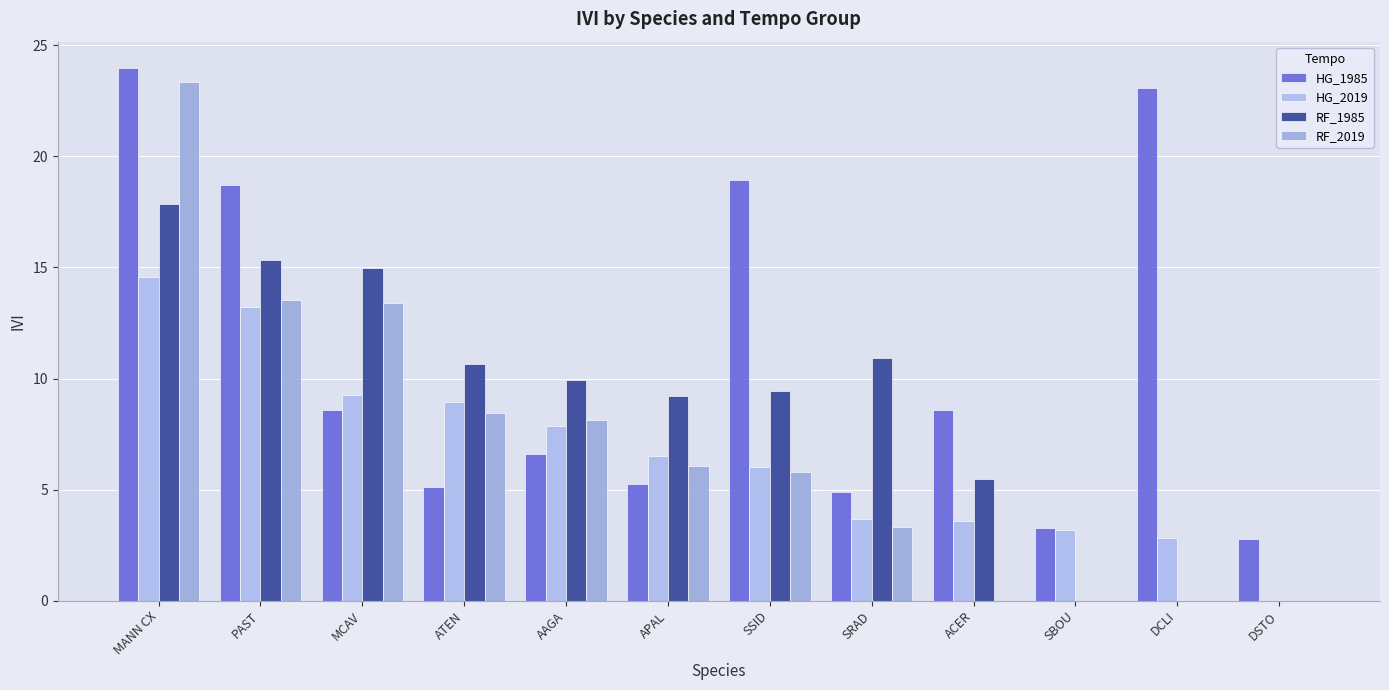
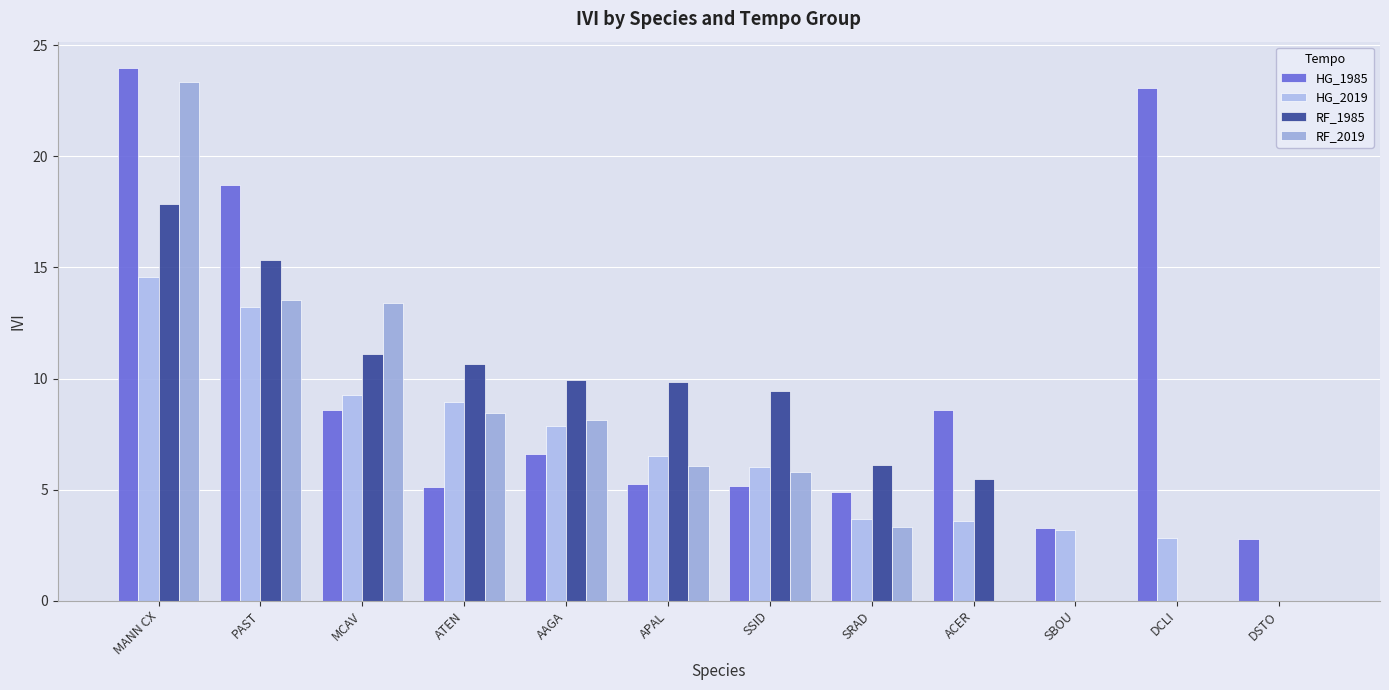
RF_1985, MCAV: 15.0 -> 11.1
RF_1985, APAL: 9.2 -> 9.8
HG_1985, SSID: 18.9 -> 5.2
RF_1985, SRAD: 10.9 -> 6.1
